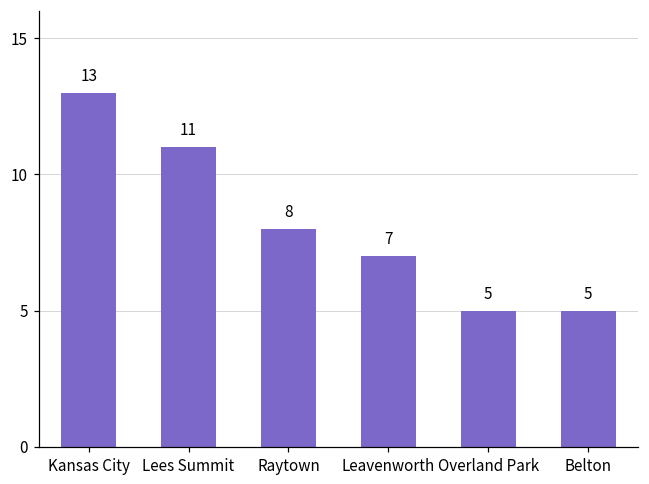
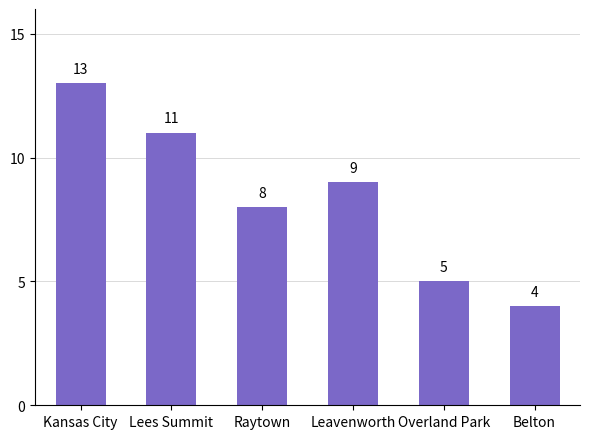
Leavenworth: 7 -> 9
Belton: 5 -> 4
